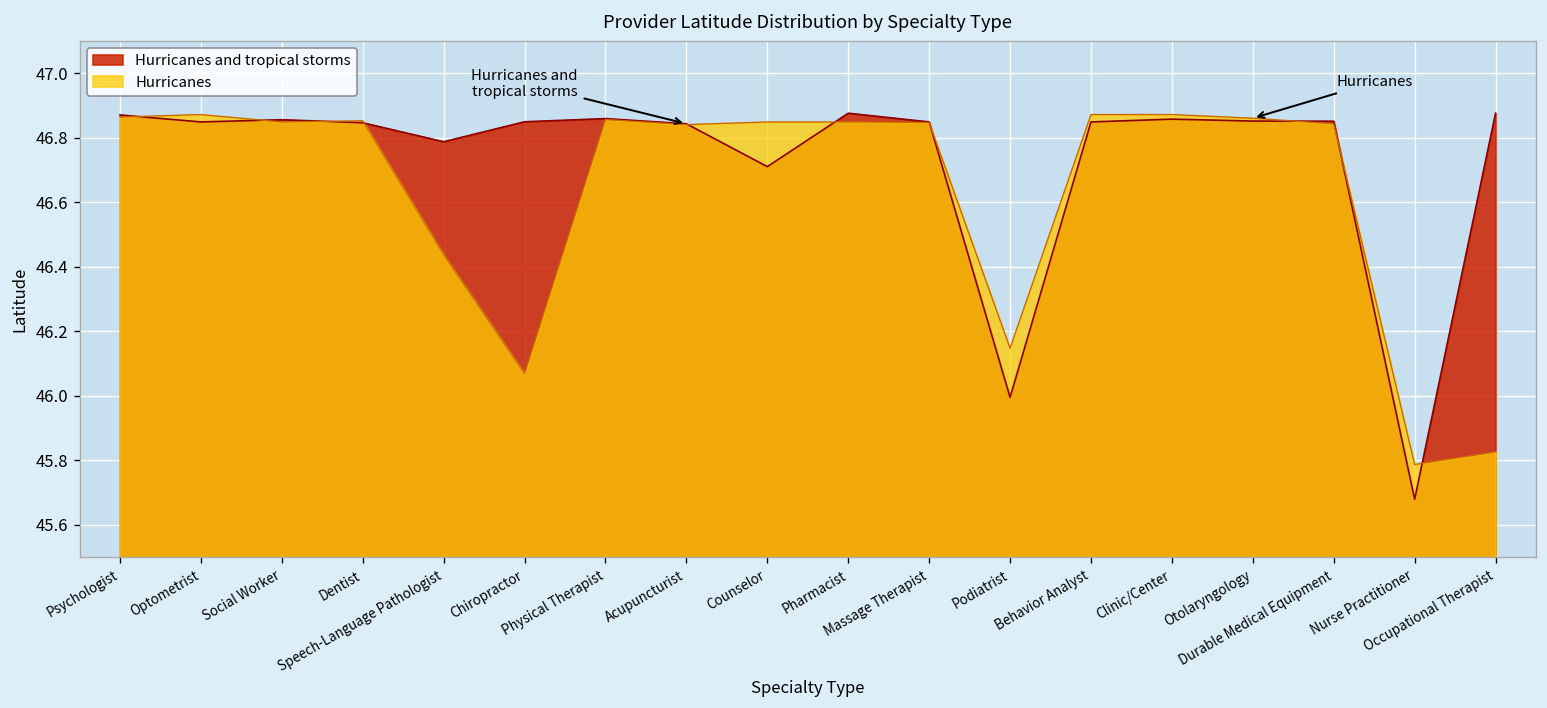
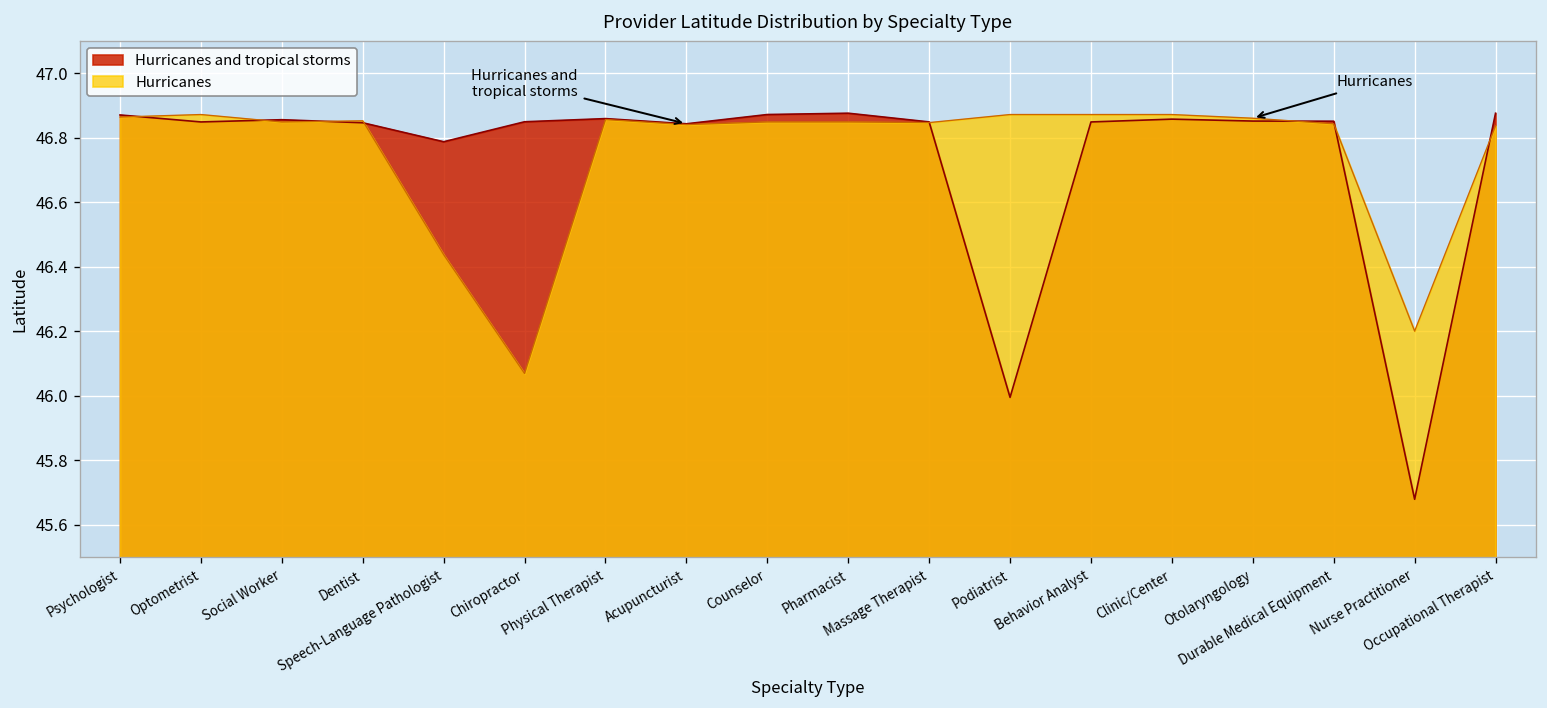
Hurricanes and tropical storms, Counselor: 46.71 -> 46.87
Hurricanes, Podiatrist: 46.15 -> 46.87
Hurricanes, Nurse Practitioner: 45.79 -> 46.20
Hurricanes, Occupational Therapist: 45.83 -> 46.84
